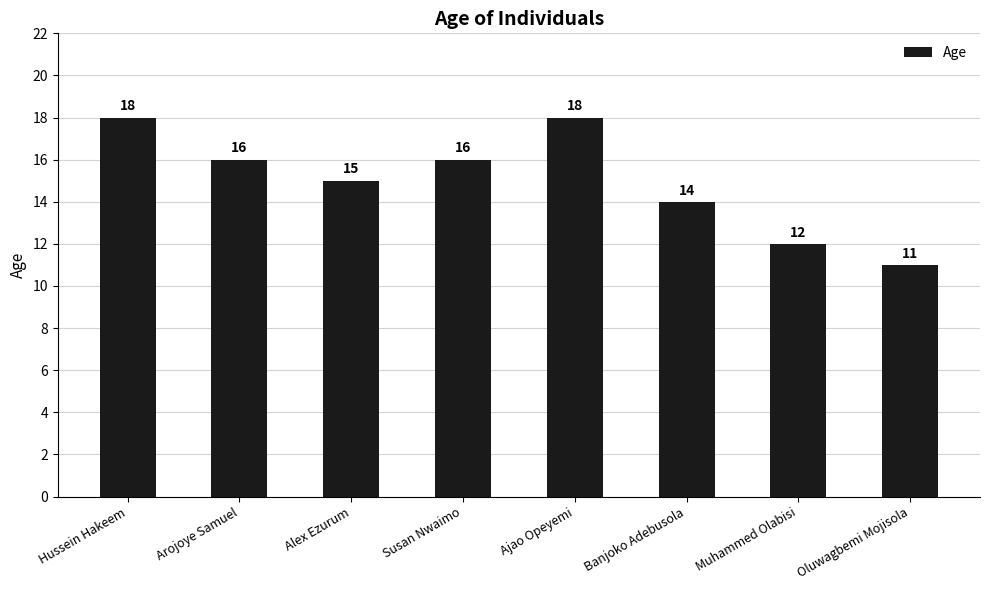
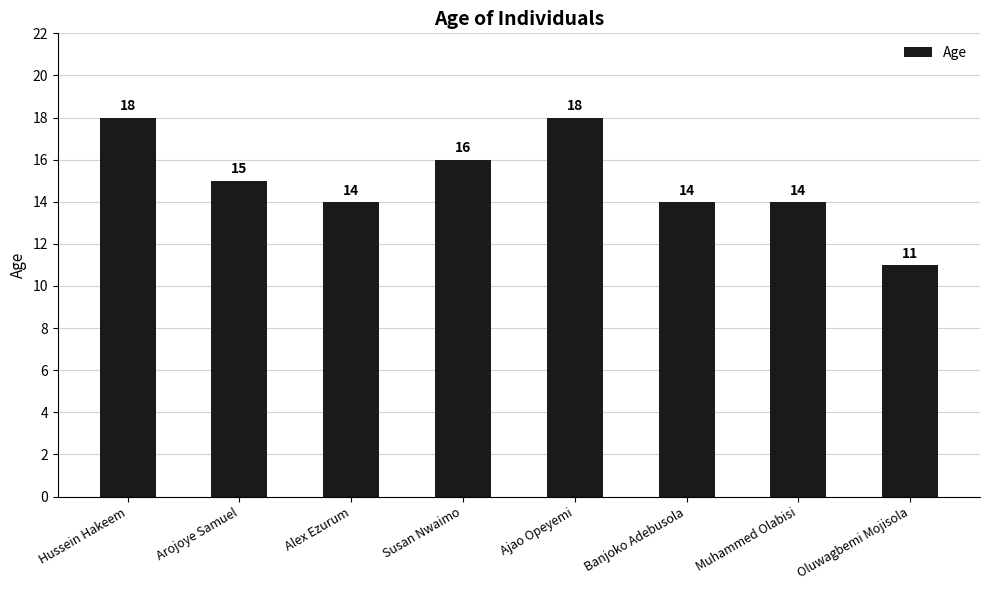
Arojoye Samuel: 16 -> 15
Alex Ezurum: 15 -> 14
Muhammed Olabisi: 12 -> 14
